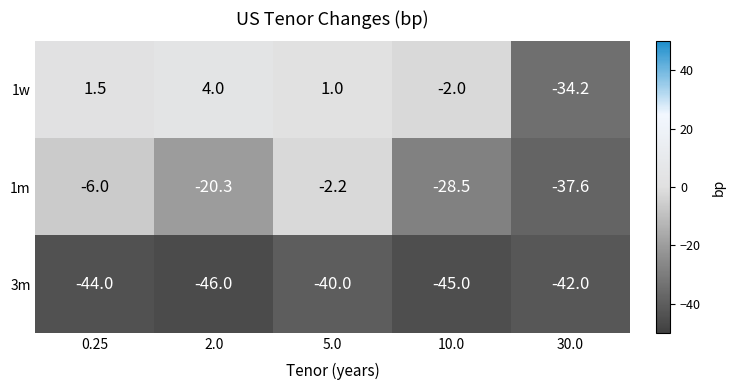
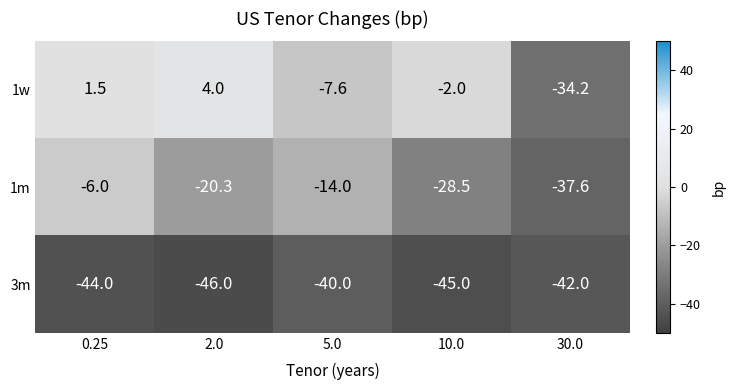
1w, 5.0: 1.0 -> -7.6
1m, 5.0: -2.2 -> -14.0
